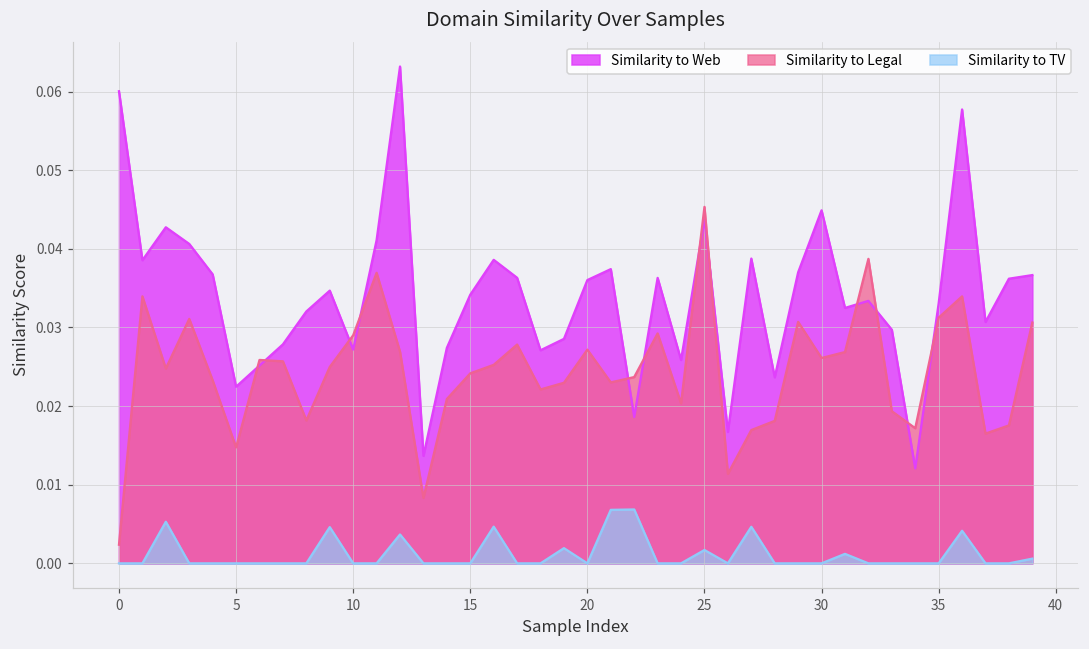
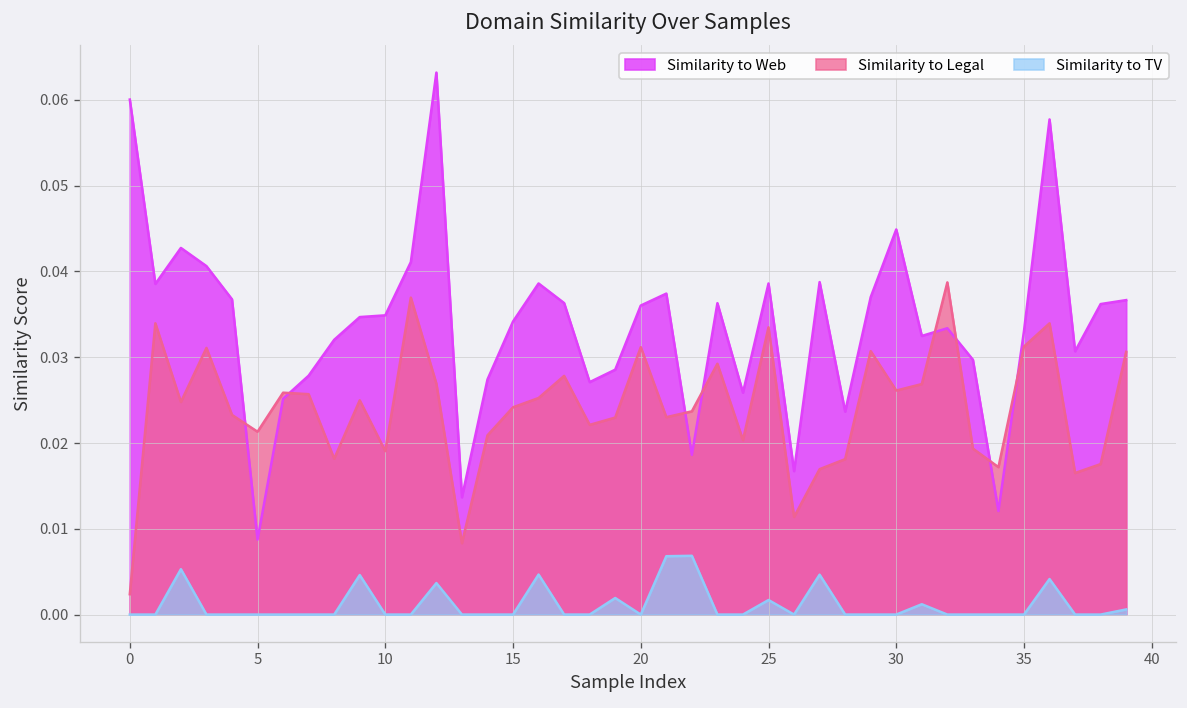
Similarity to Web, 5: 0.022 -> 0.009
Similarity to Legal, 5: 0.015 -> 0.021
Similarity to Web, 10: 0.027 -> 0.035
Similarity to Legal, 10: 0.029 -> 0.019
Similarity to Legal, 20: 0.027 -> 0.031
Similarity to Web, 25: 0.044 -> 0.039
Similarity to Legal, 25: 0.045 -> 0.033
